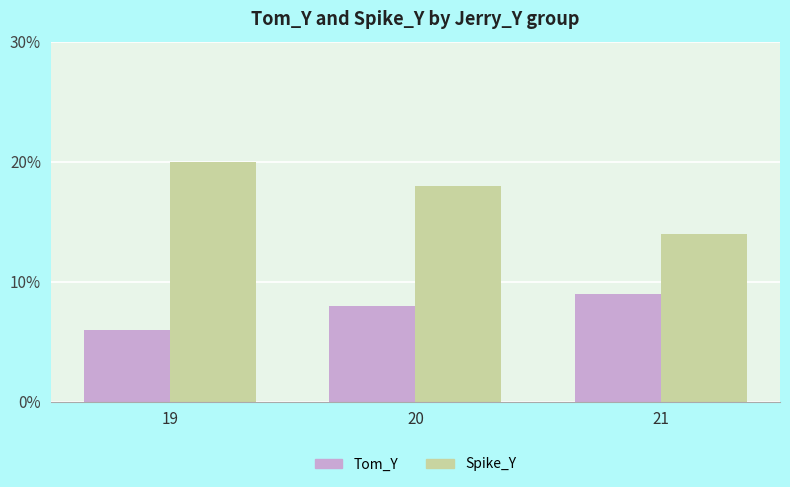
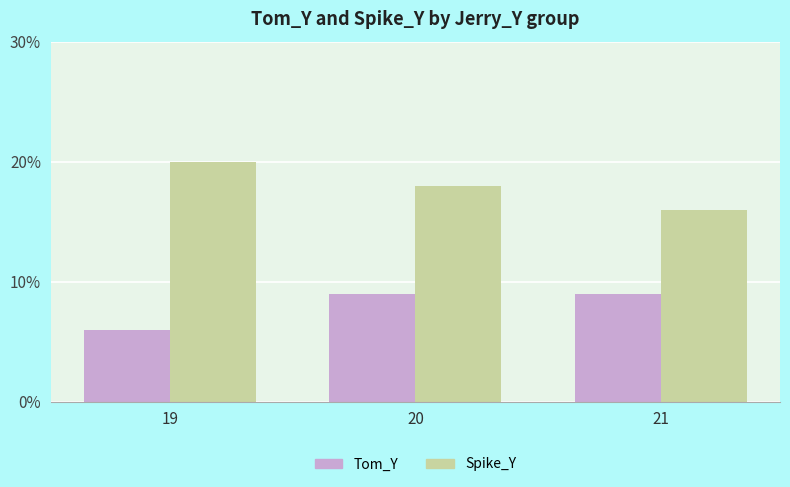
Tom_Y, 20: 8% -> 9%
Spike_Y, 21: 14% -> 16%
